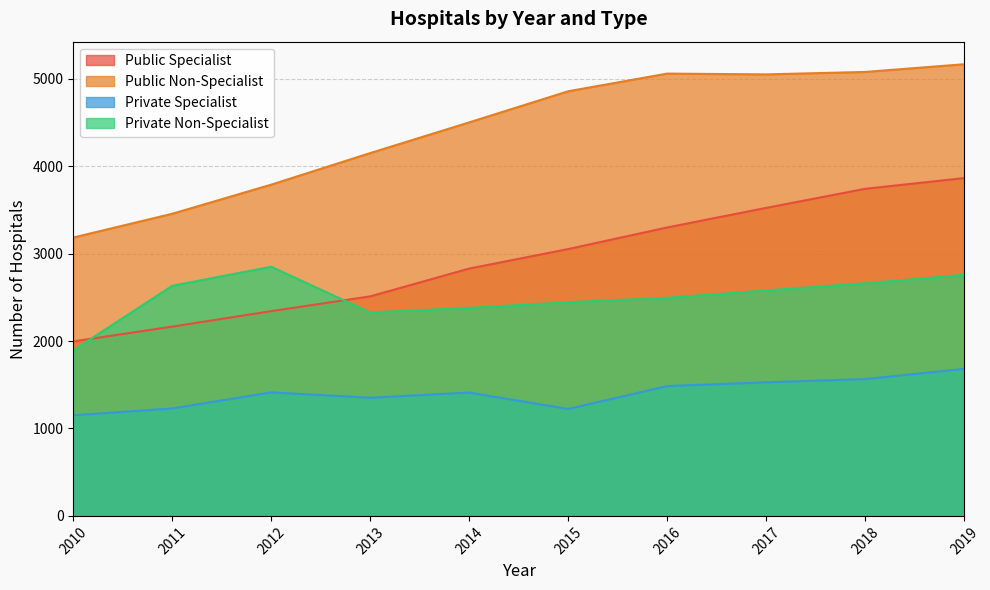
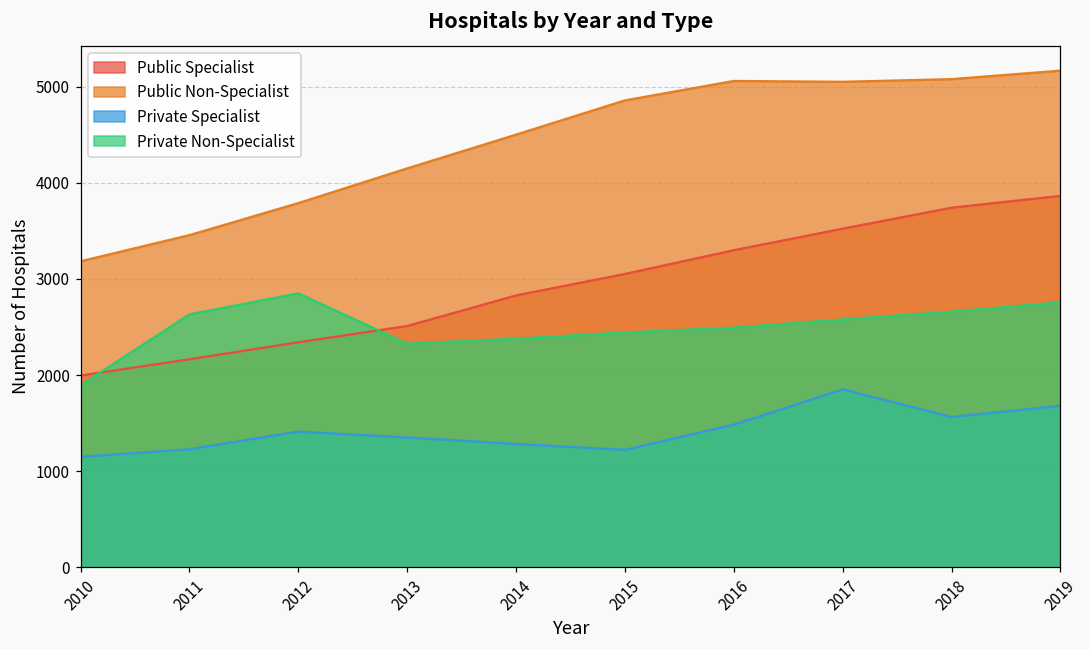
Private Specialist, 2014: 1400 -> 1300
Private Specialist, 2017: 1500 -> 1900
